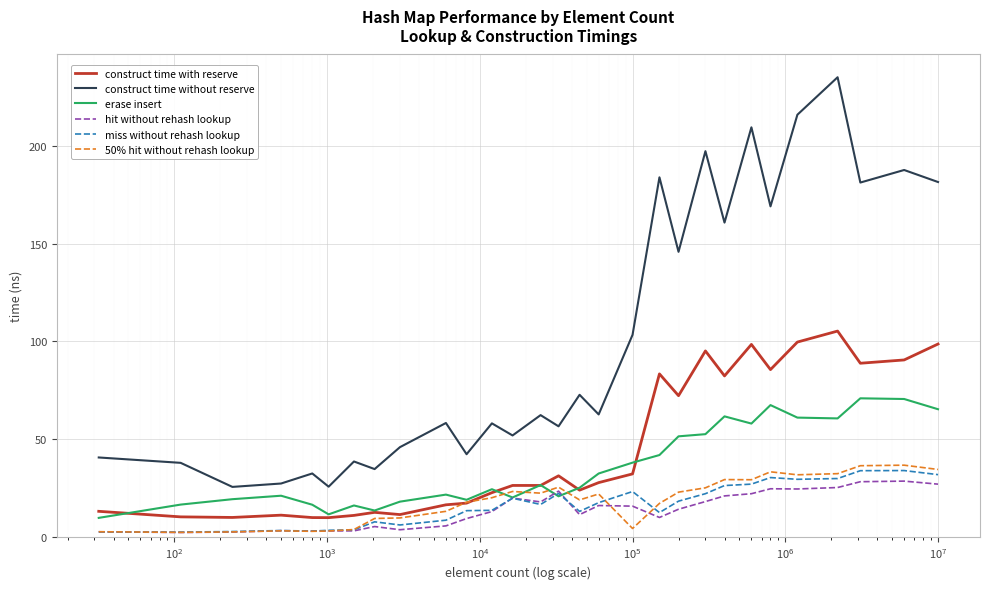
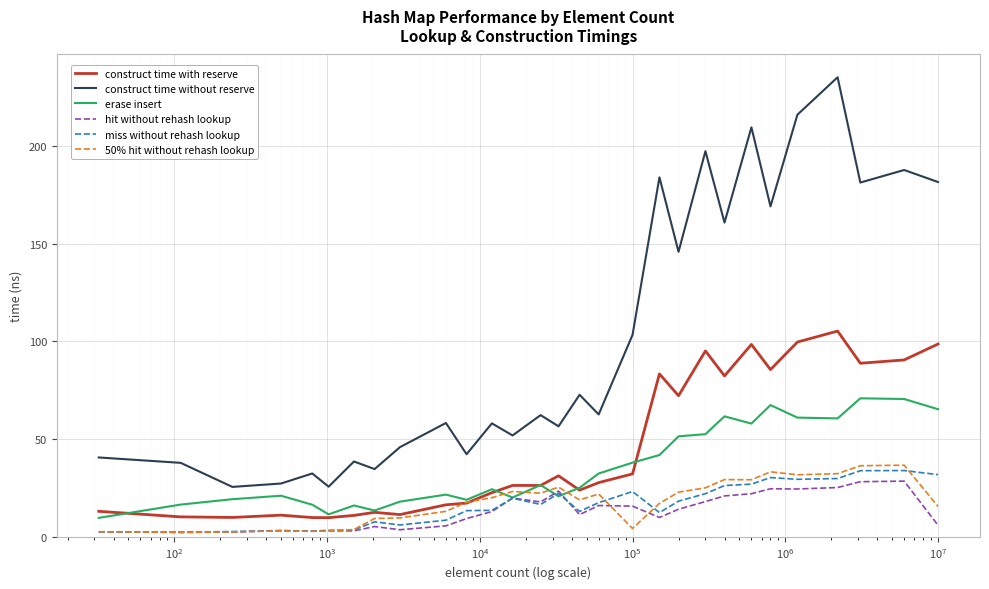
hit without rehash lookup, 10^7: 27 -> 6
50% hit without rehash lookup, 10^7: 34 -> 15
